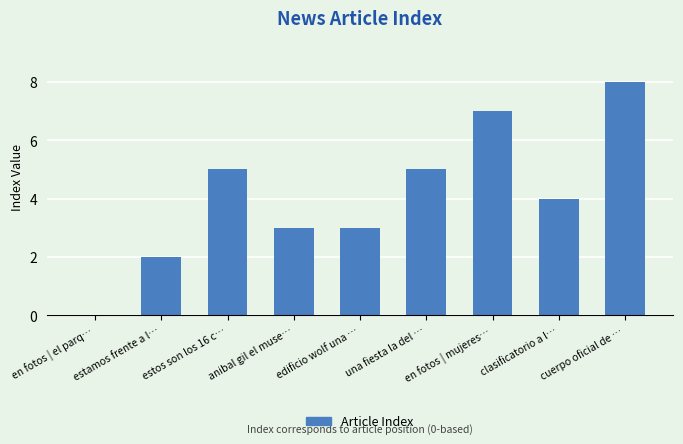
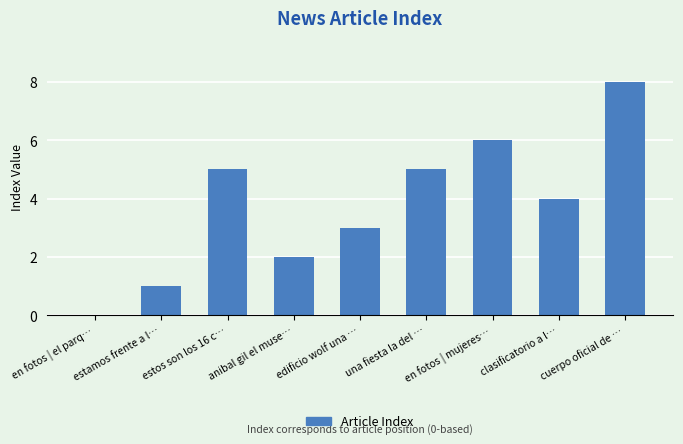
estamos frente a l…: 2 -> 1
anibal gil el muse…: 3 -> 2
en fotos | mujeres…: 7 -> 6
